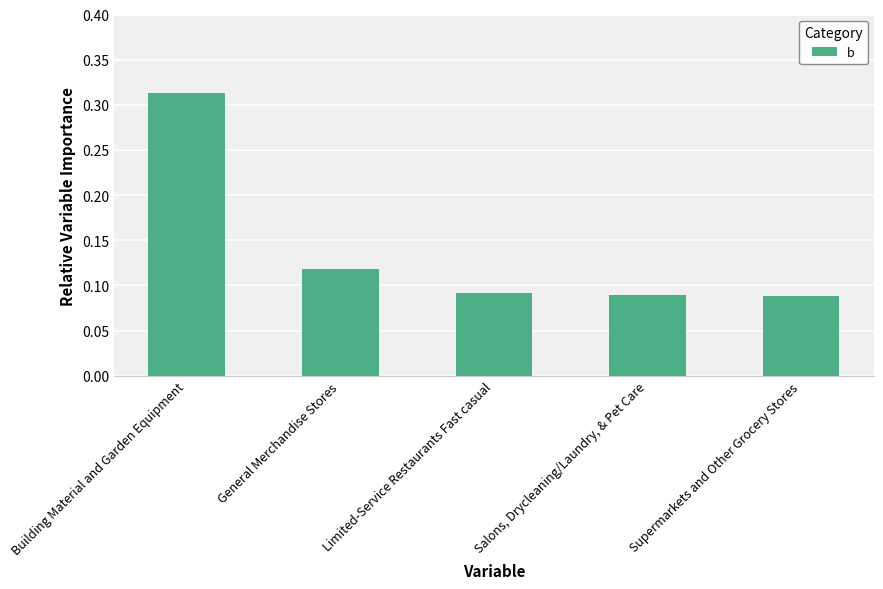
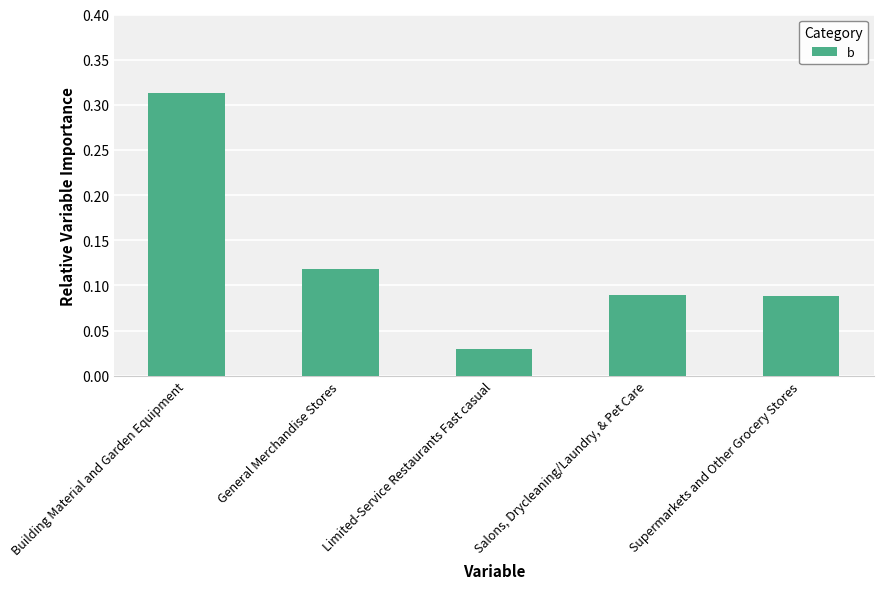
Limited-Service Restaurants Fast casual: 0.09 -> 0.03
